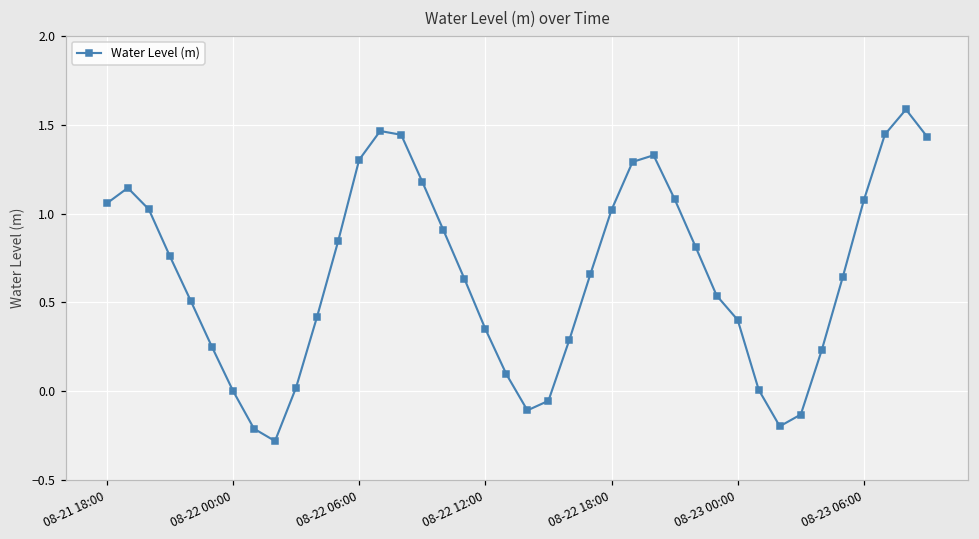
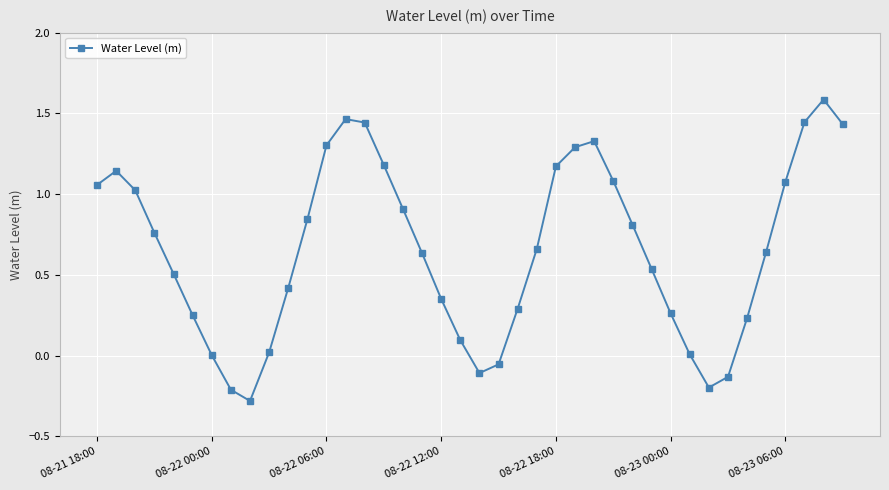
08-22 18:00: 1.02 -> 1.17
08-23 00:00: 0.40 -> 0.26
